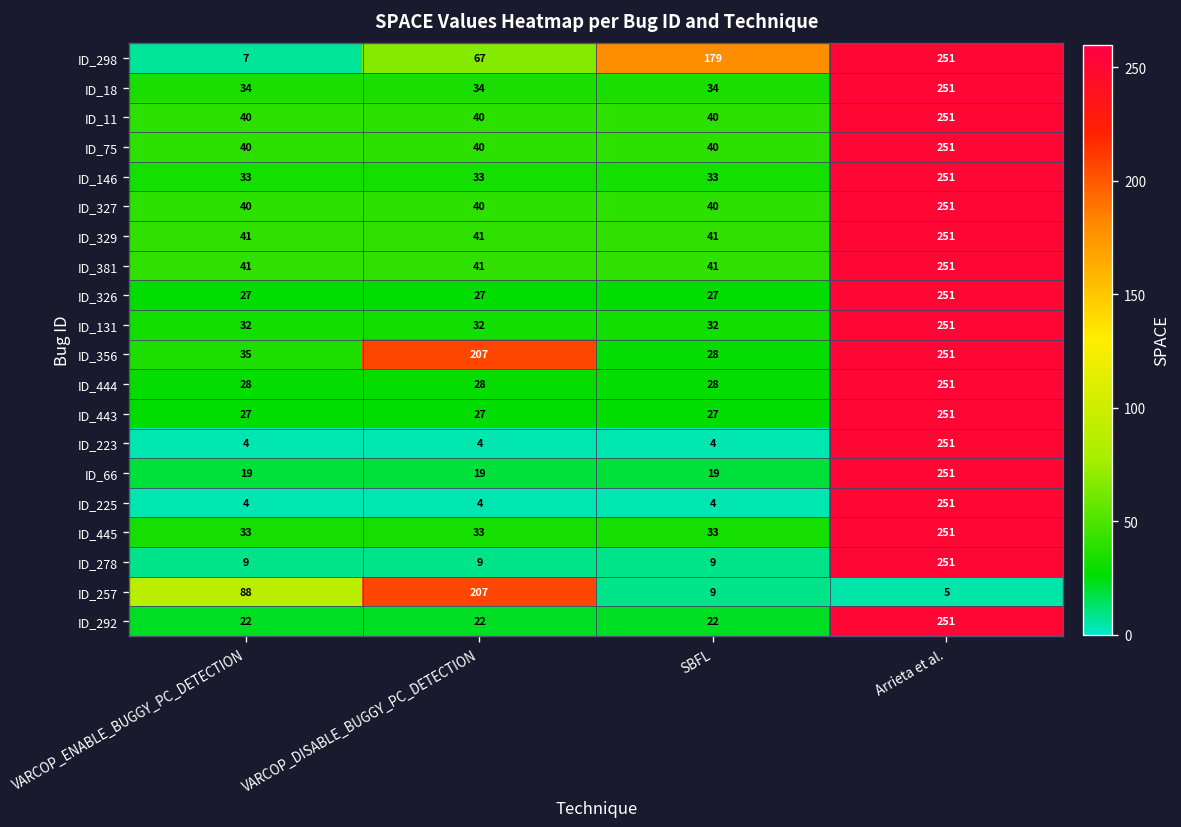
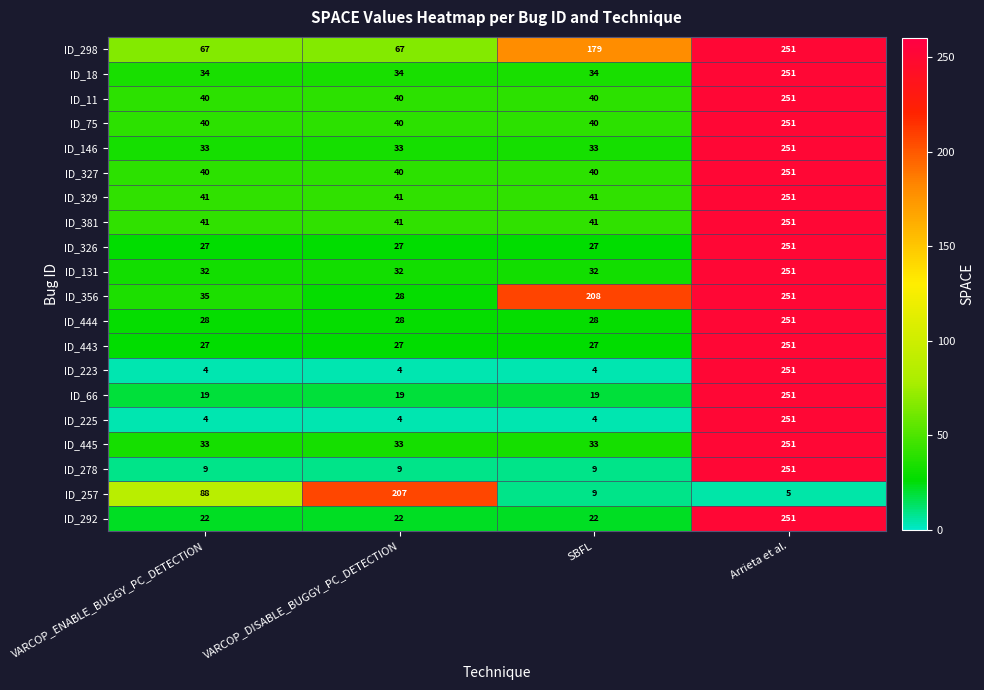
ID_298, VARCOP_ENABLE_BUGGY_PC_DETECTION: 7 -> 67
ID_356, VARCOP_DISABLE_BUGGY_PC_DETECTION: 207 -> 28
ID_356, SBFL: 28 -> 208
